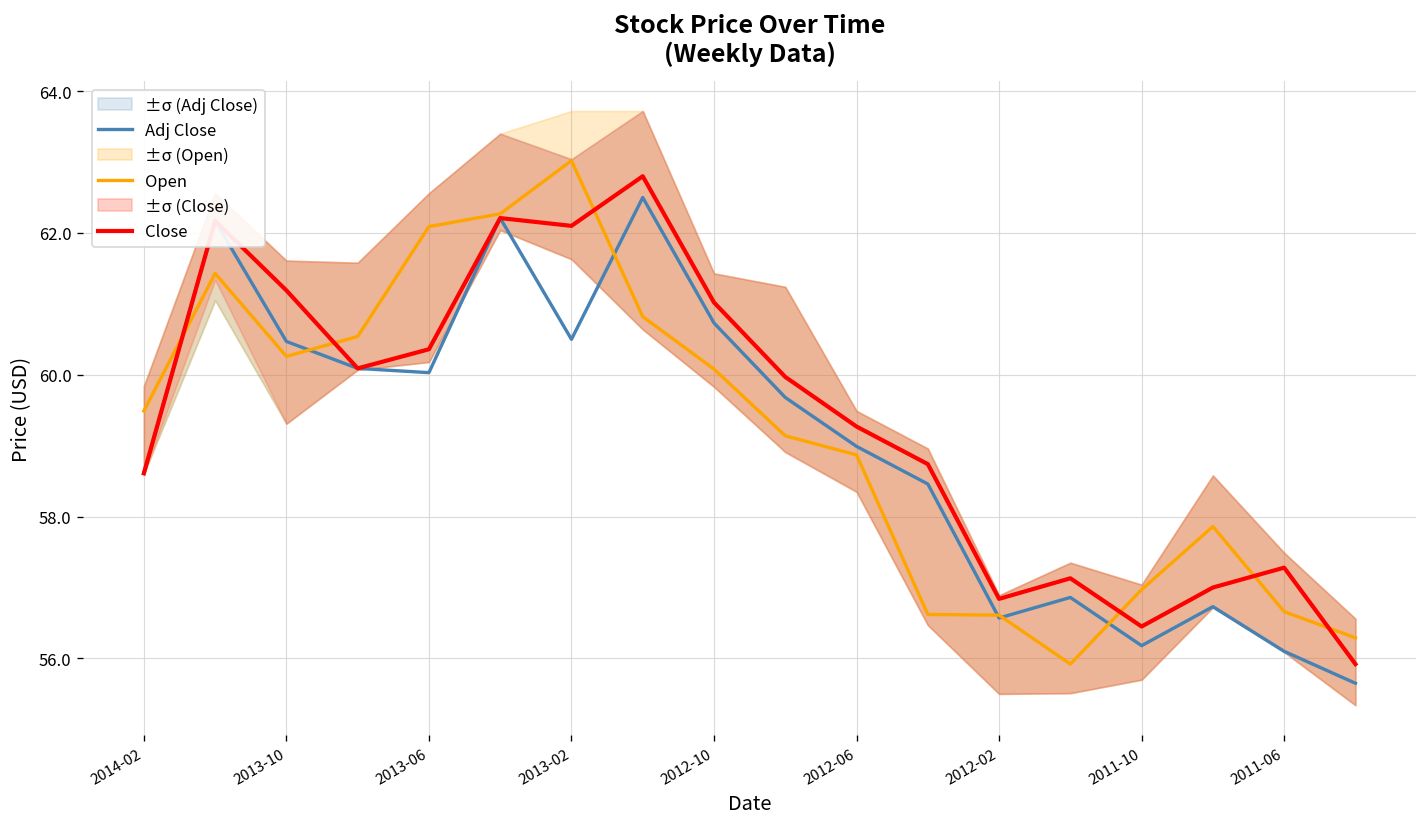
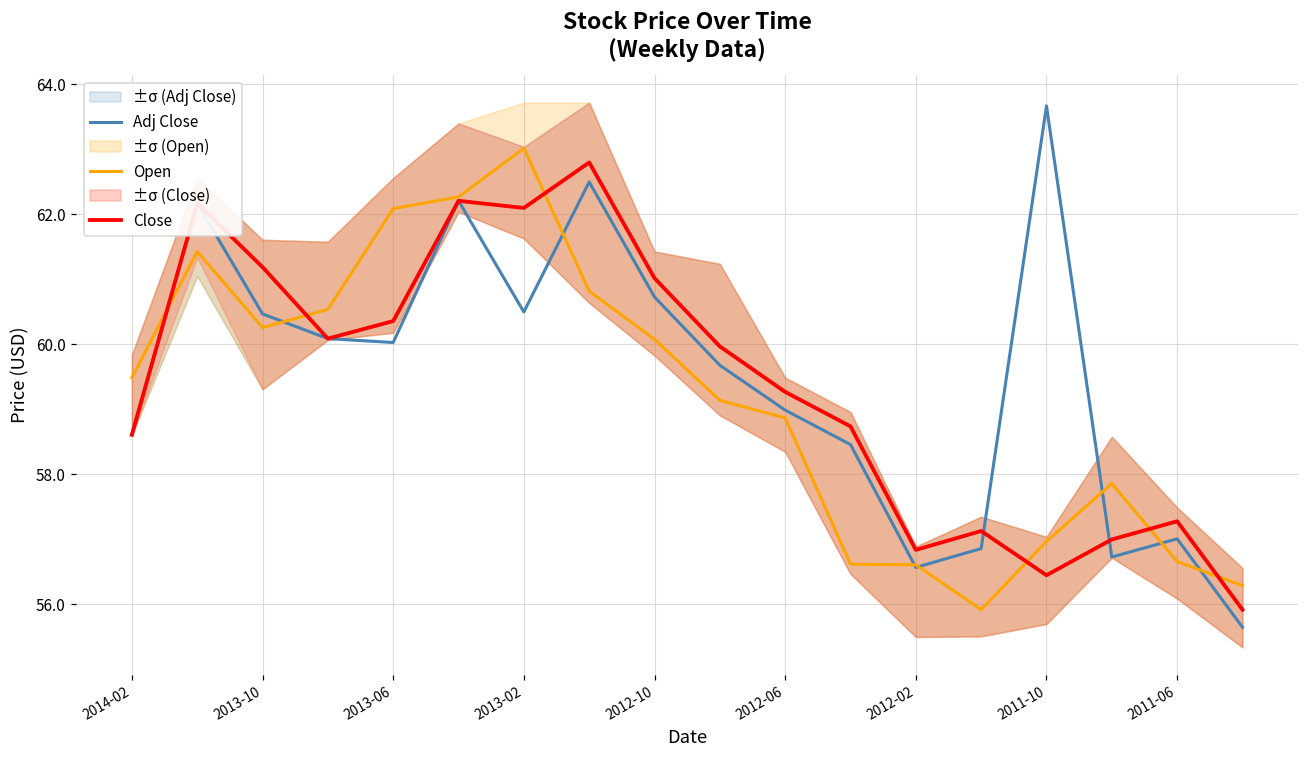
Adj Close, 2011-10: 56.2 -> 63.7
Adj Close, 2011-06: 56.1 -> 57.0
